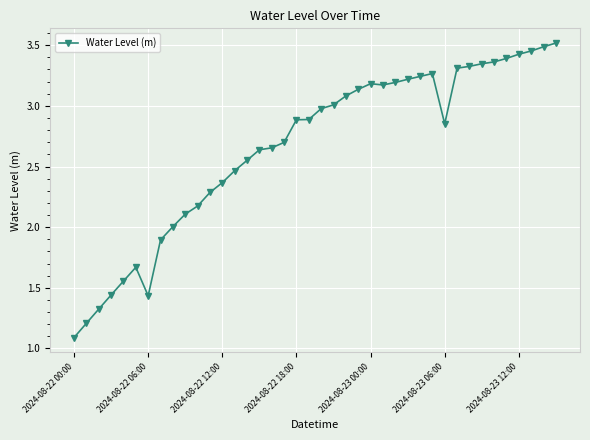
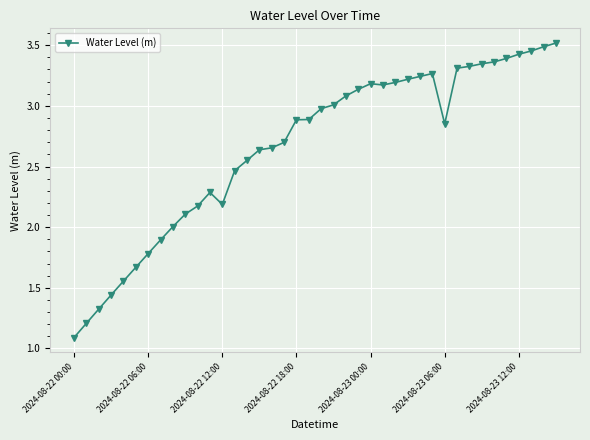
2024-08-22 06:00: 1.43 -> 1.78
2024-08-22 12:00: 2.37 -> 2.19
